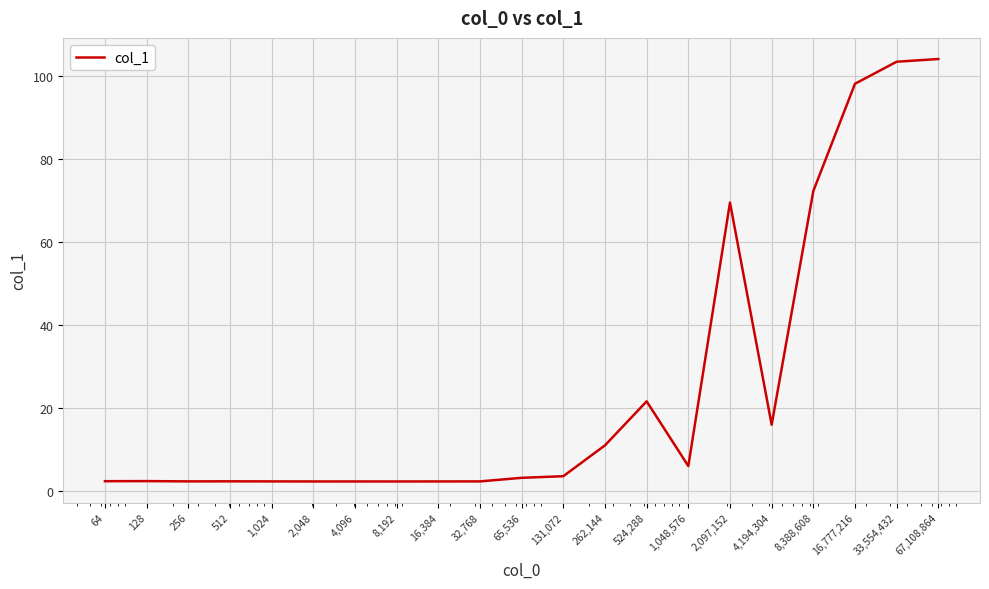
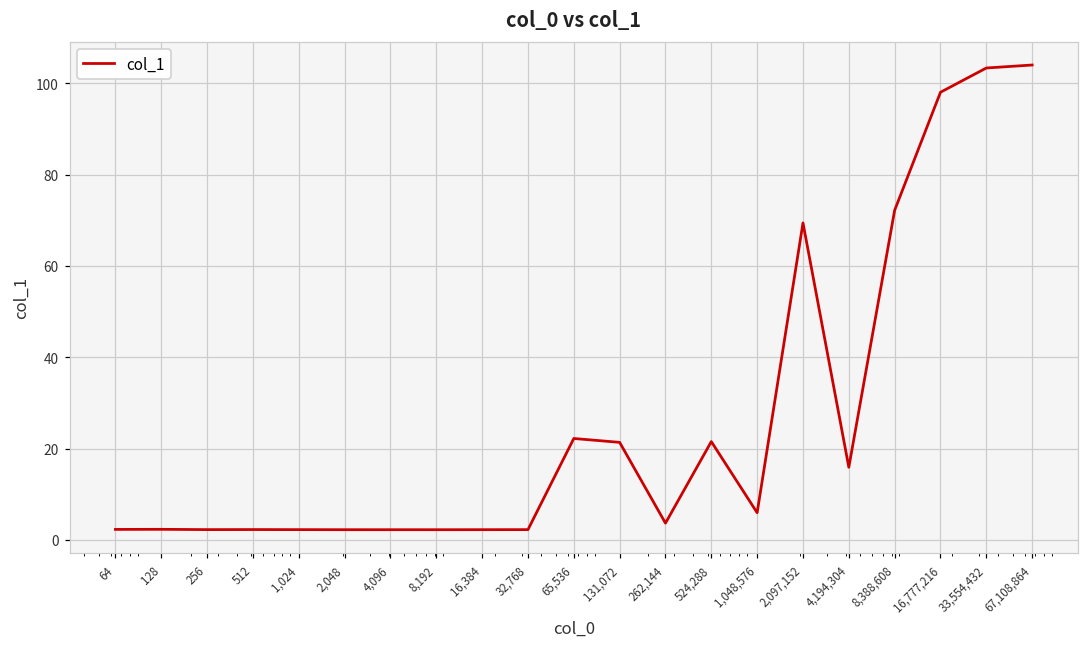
65,536: 3 -> 22
131,072: 3 -> 21
262,144: 11 -> 4
